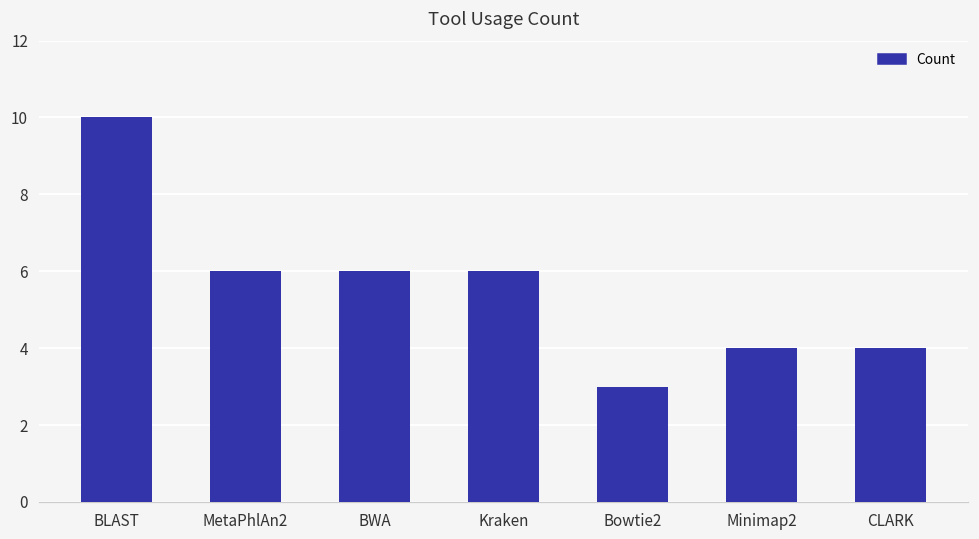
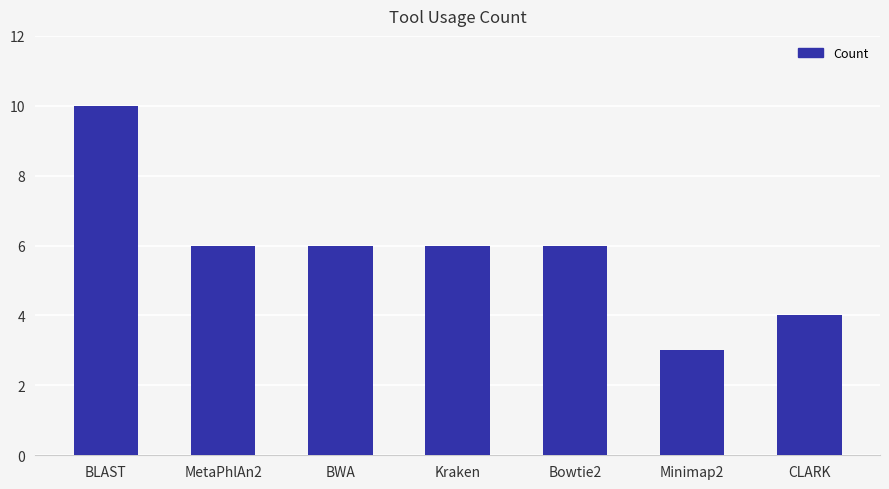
Bowtie2: 3 -> 6
Minimap2: 4 -> 3
